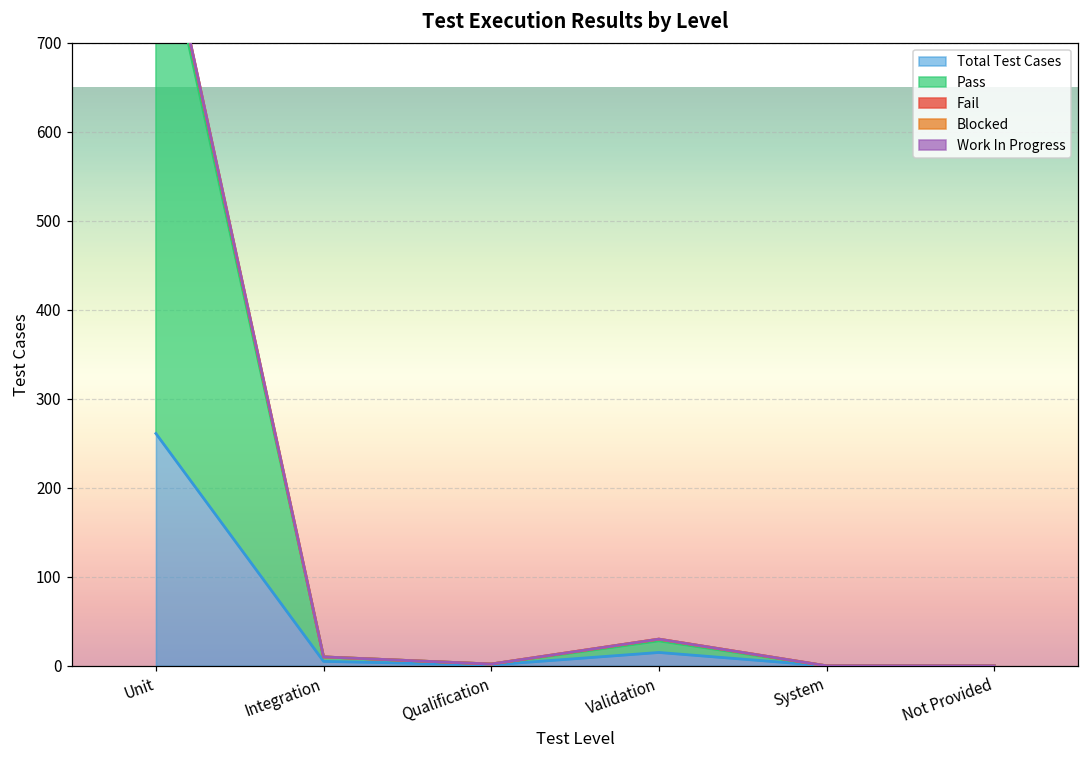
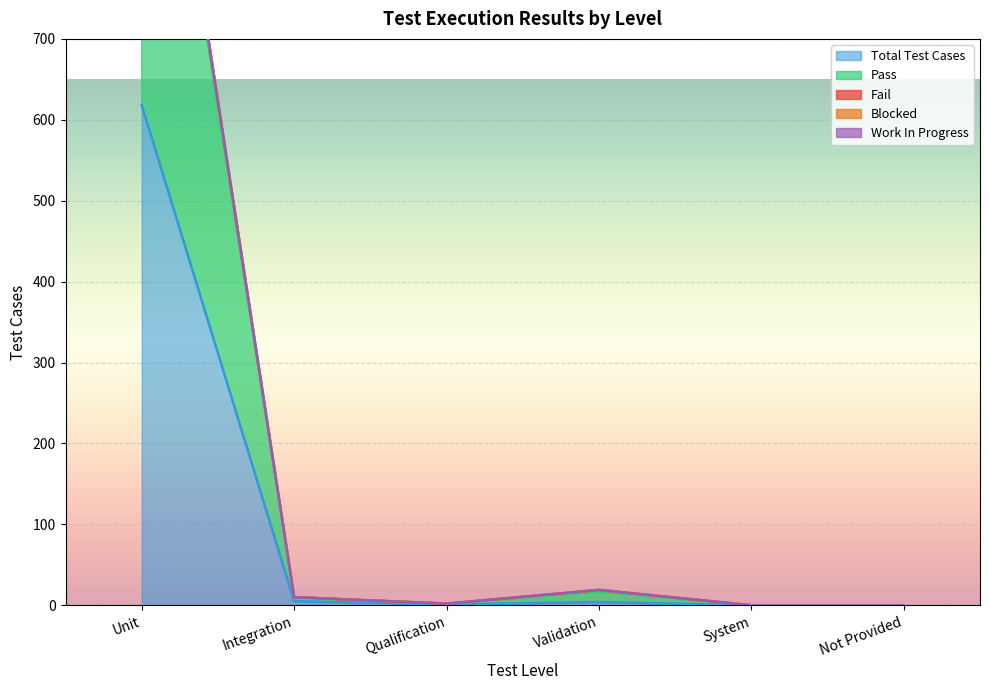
Total Test Cases, Unit: 260 -> 620
Total Test Cases, Validation: 20 -> 0
